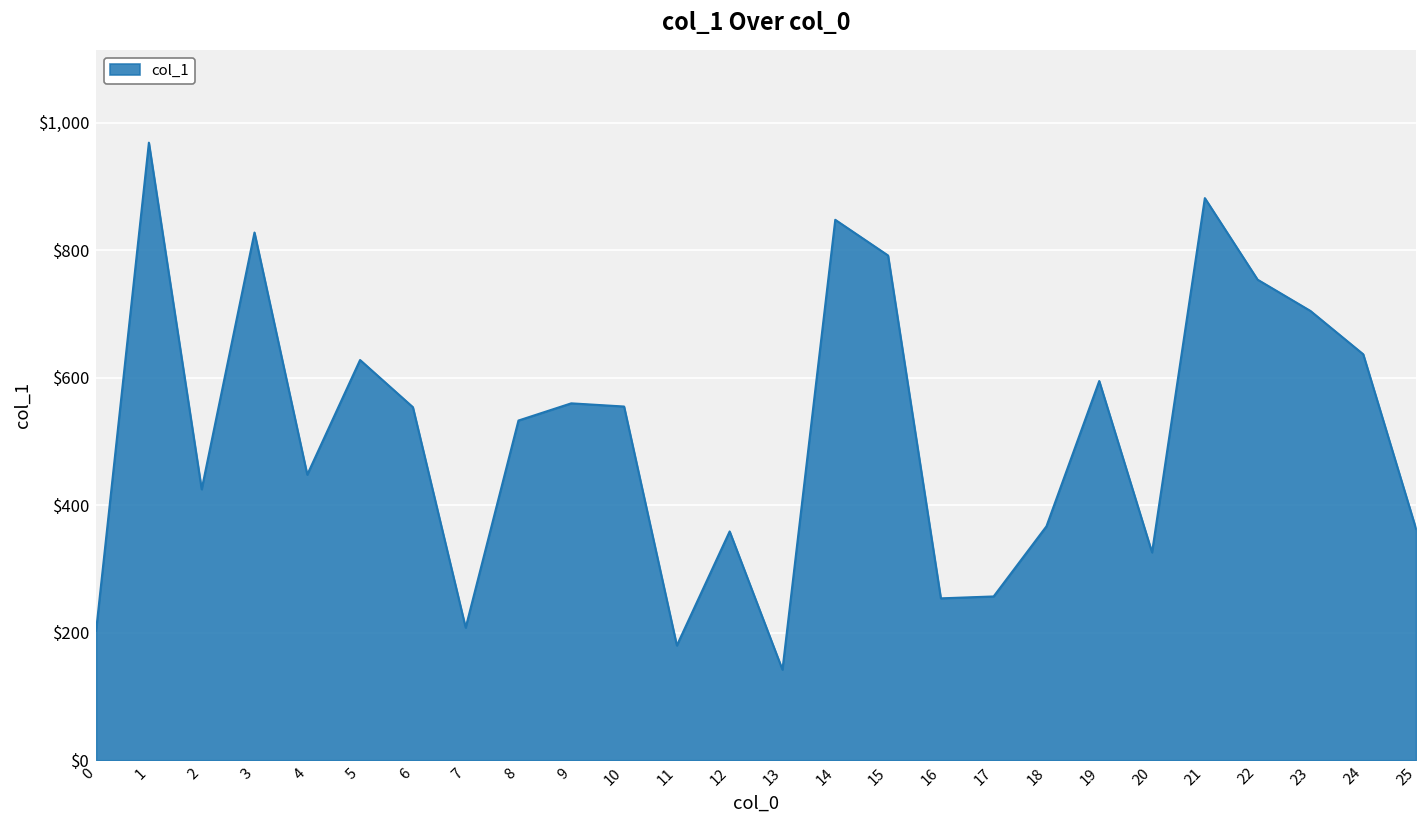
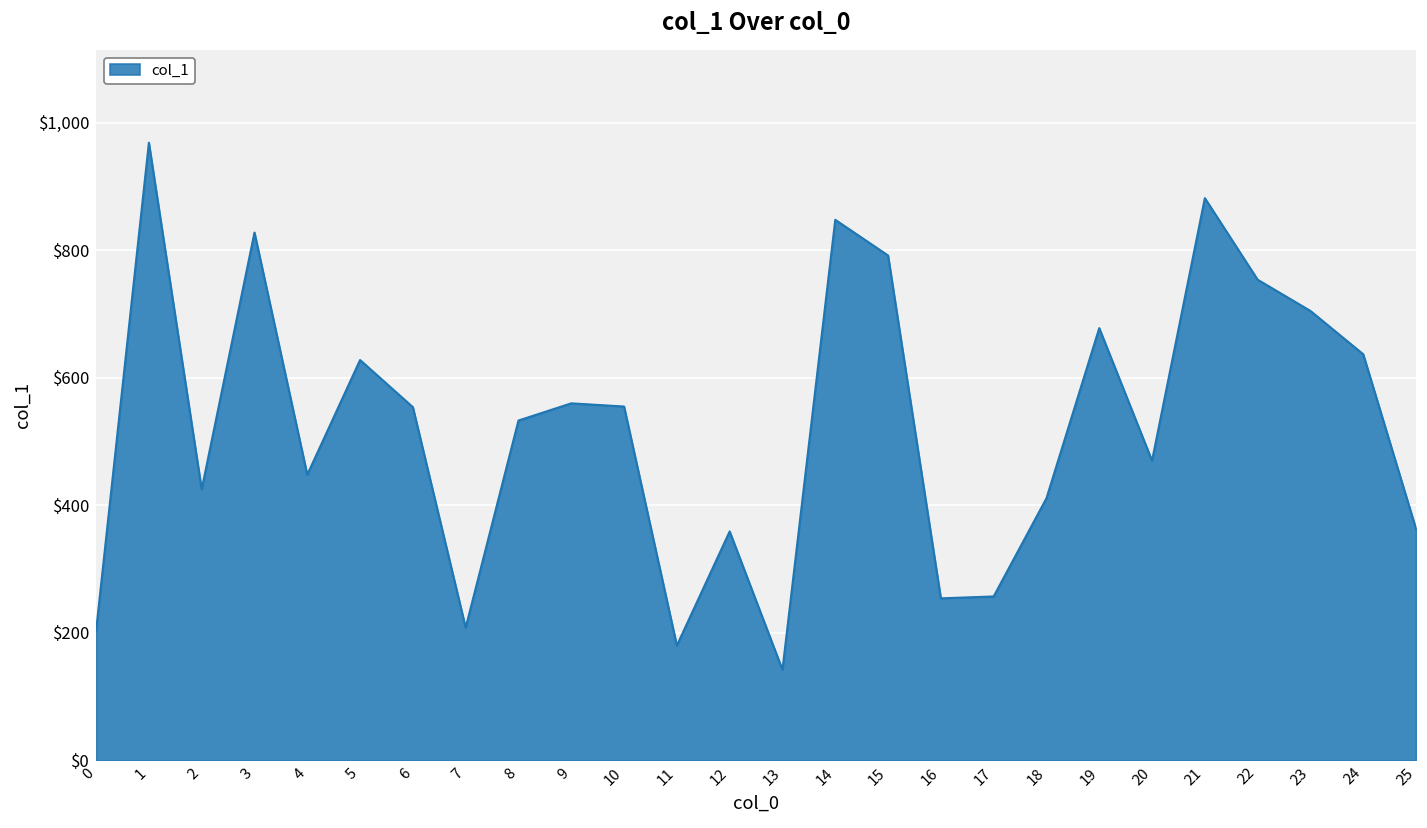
18: $370 -> $410
19: $600 -> $680
20: $330 -> $470
